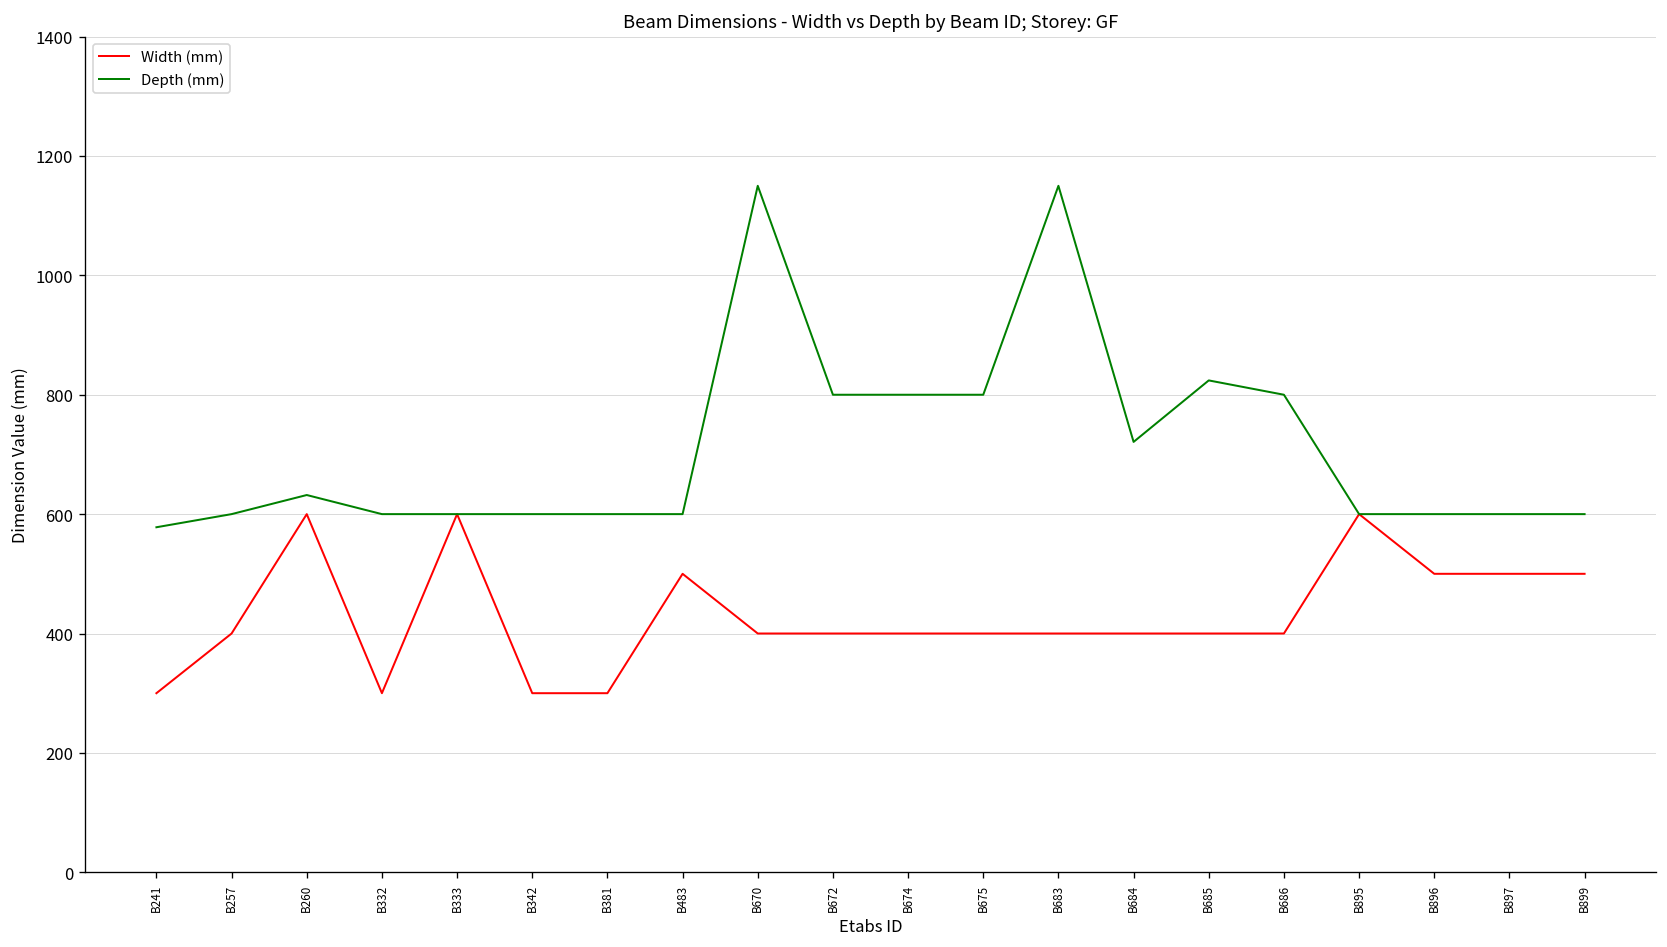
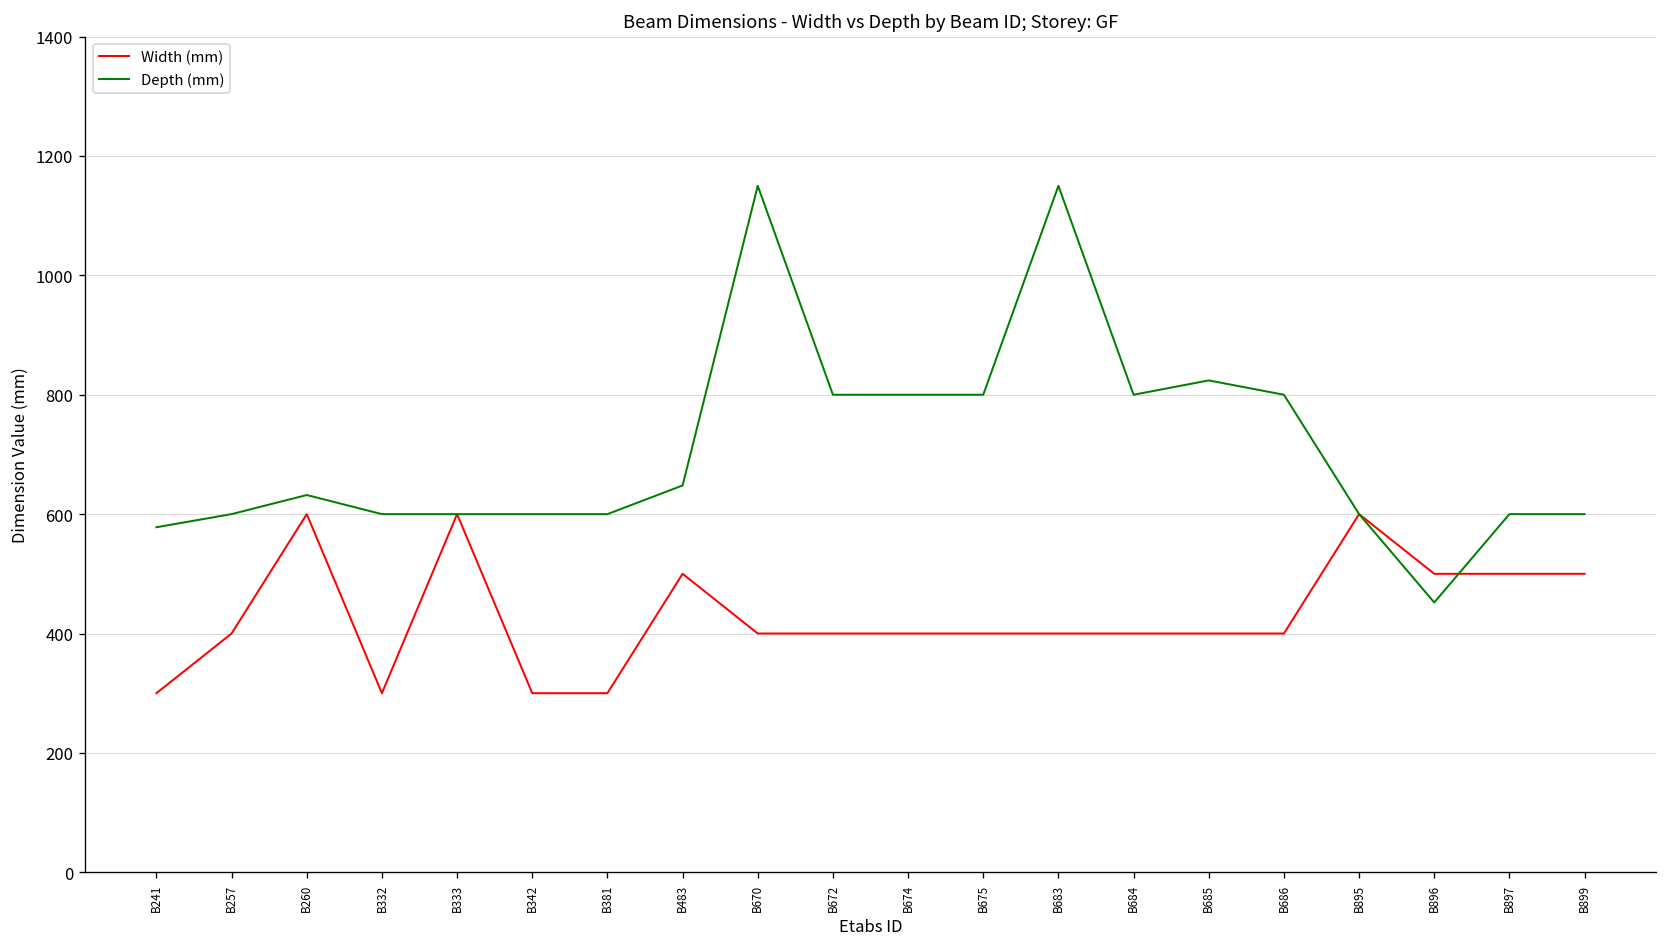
Depth (mm), B483: 600 -> 650
Depth (mm), B684: 720 -> 800
Depth (mm), B896: 600 -> 450
